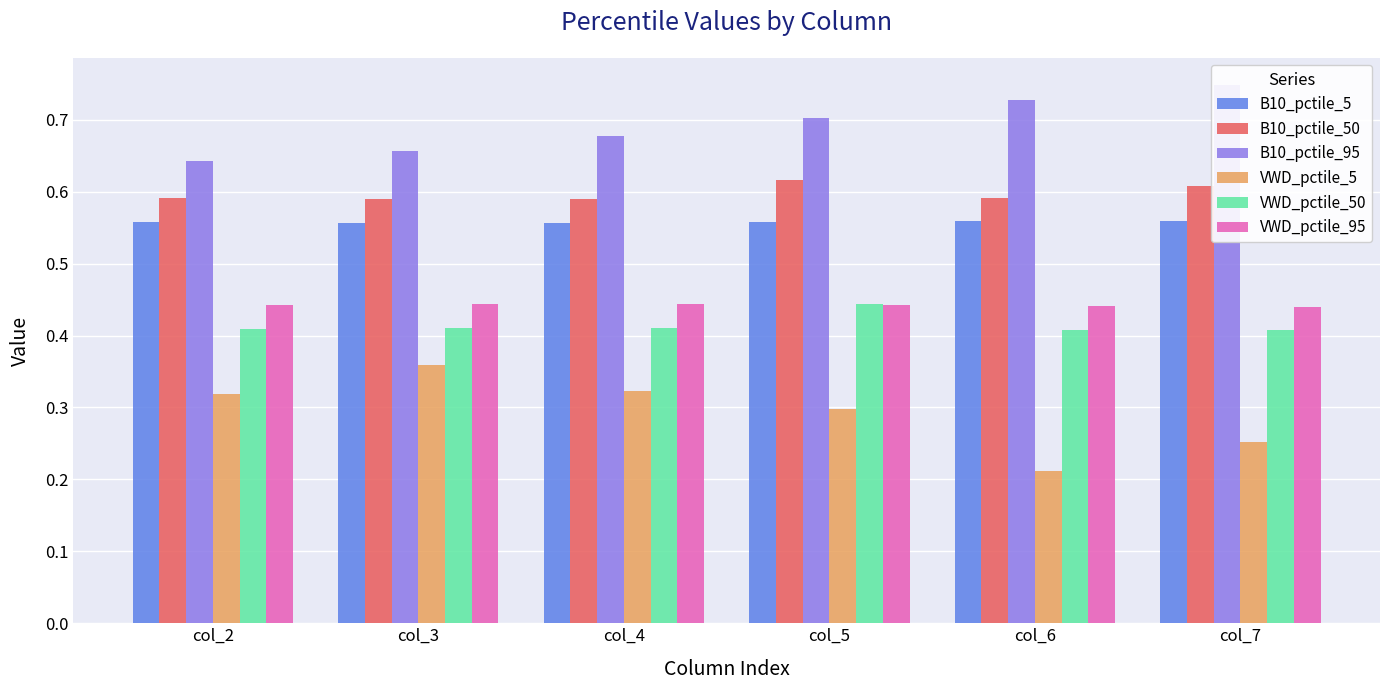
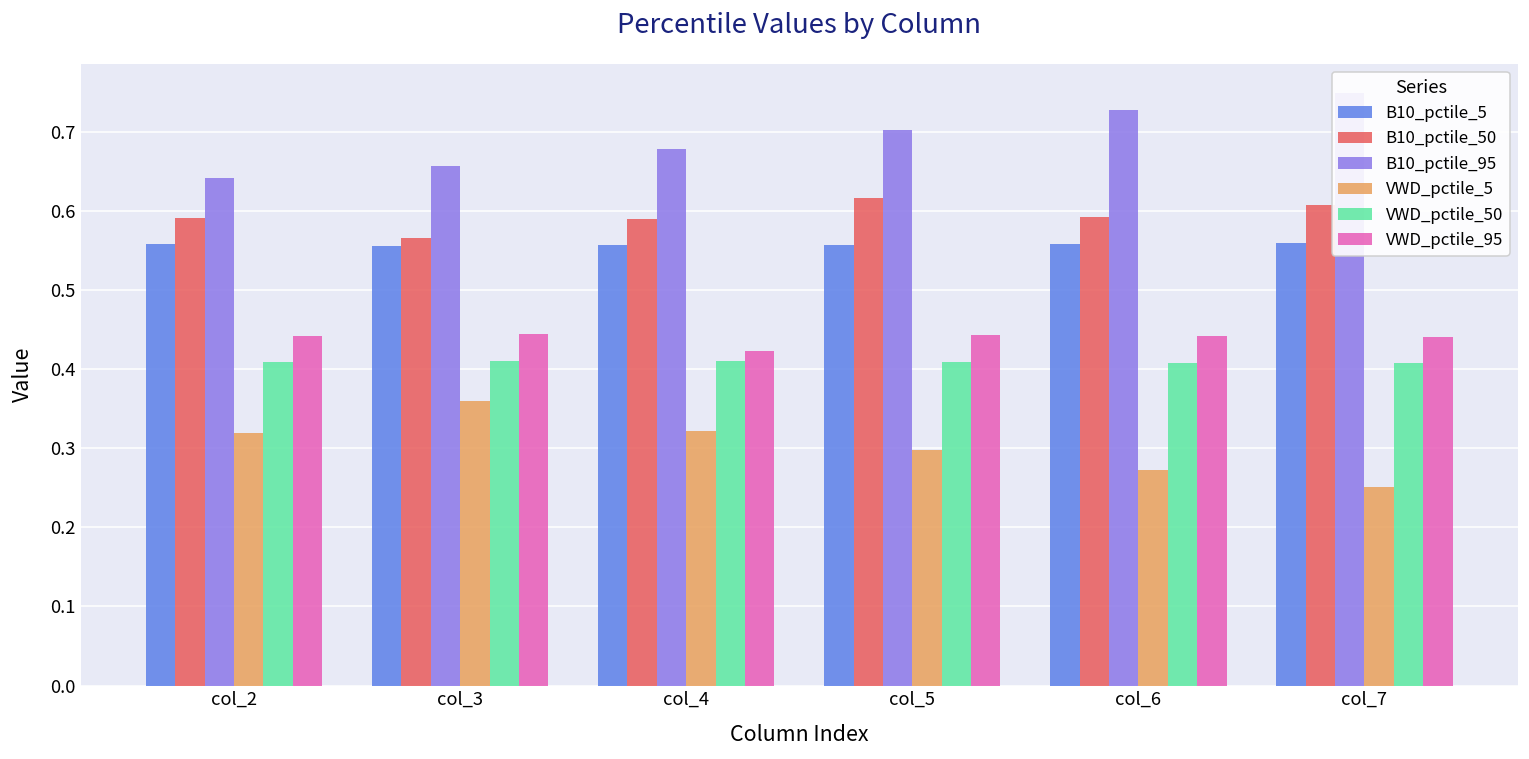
B10_pctile_50, col_3: 0.59 -> 0.57
VWD_pctile_95, col_4: 0.44 -> 0.42
VWD_pctile_50, col_5: 0.44 -> 0.41
VWD_pctile_5, col_6: 0.21 -> 0.27
